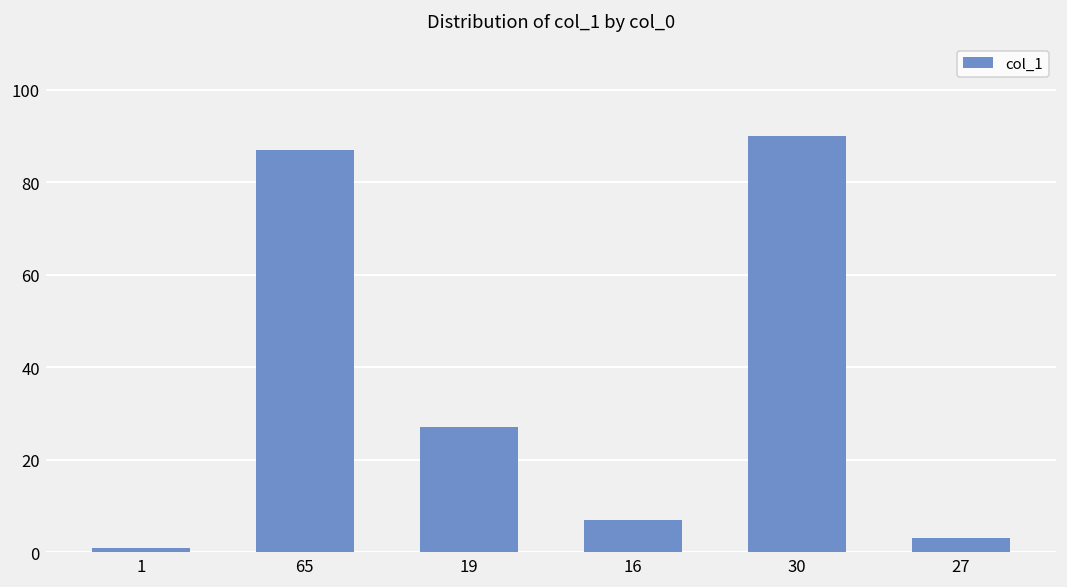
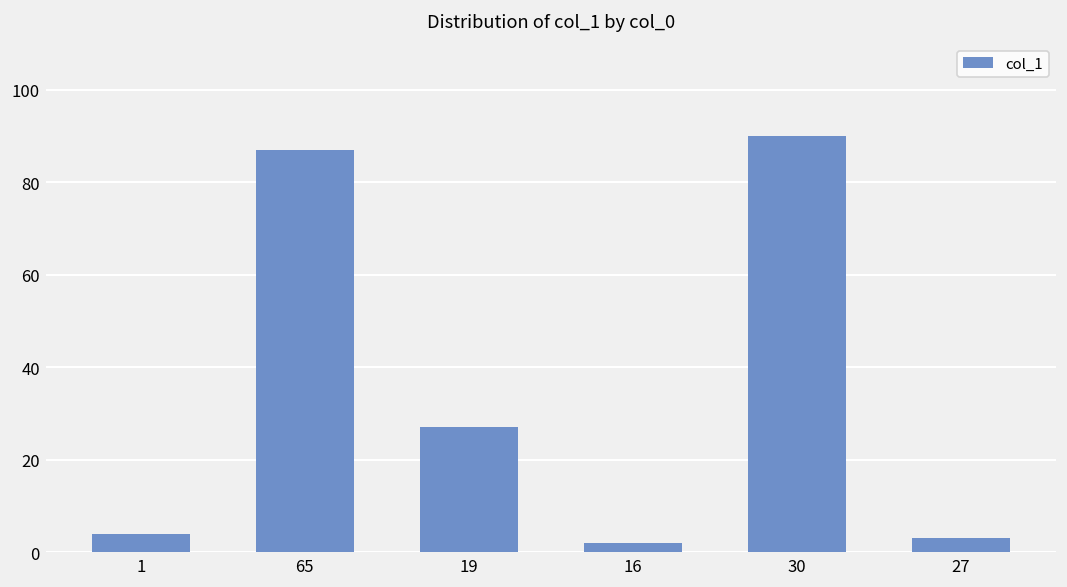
1: 1 -> 4
16: 7 -> 2
